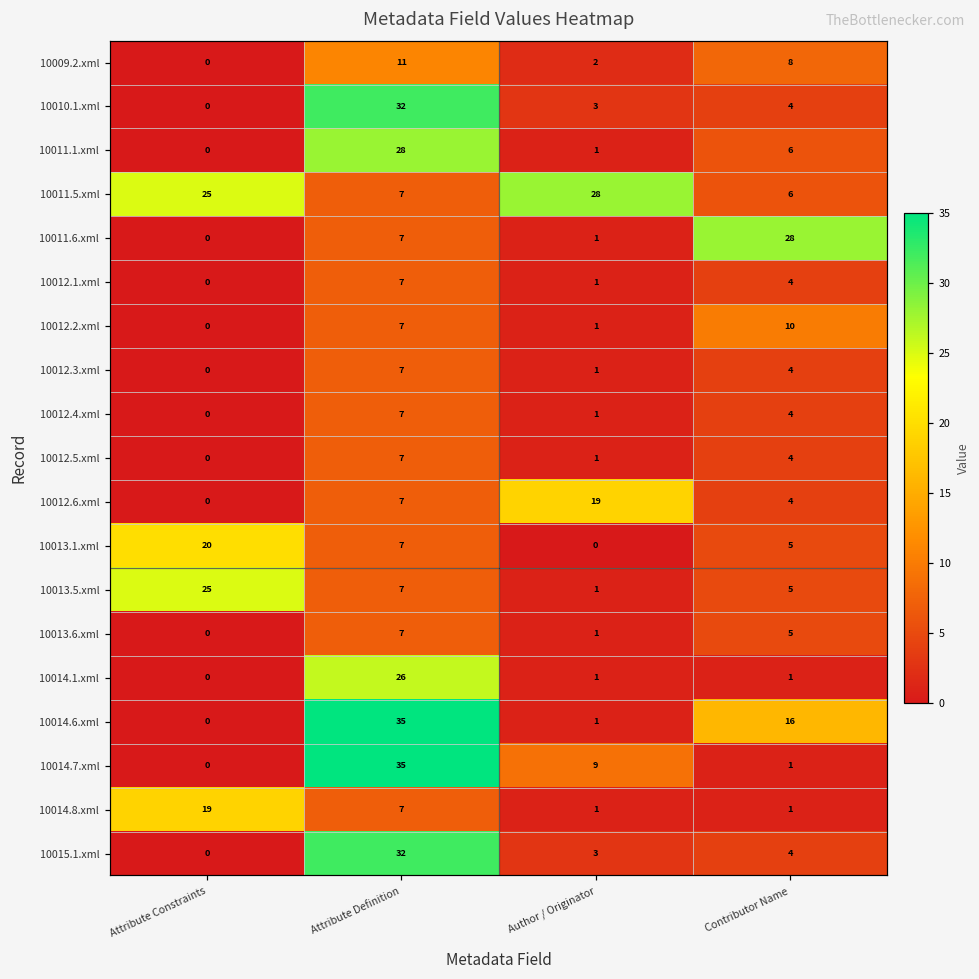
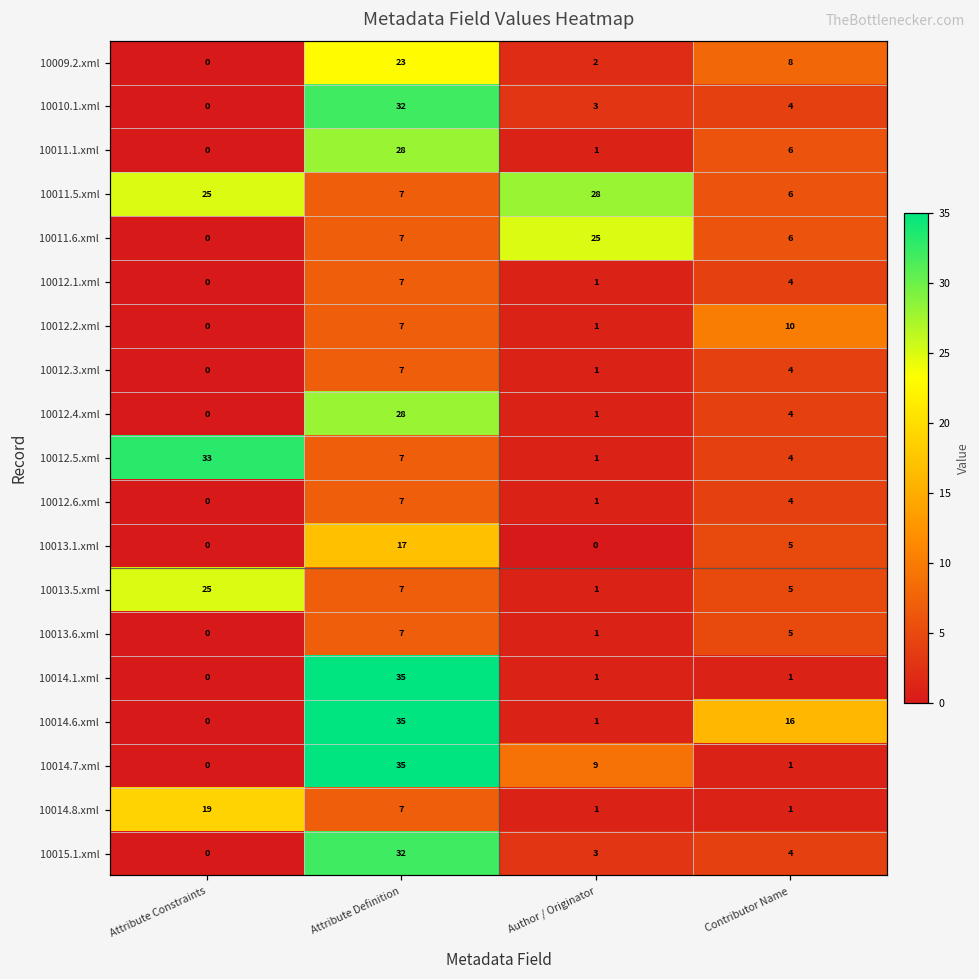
10009.2.xml, Attribute Definition: 11 -> 23
10011.6.xml, Author / Originator: 1 -> 25
10011.6.xml, Contributor Name: 28 -> 6
10012.4.xml, Attribute Definition: 7 -> 28
10012.5.xml, Attribute Constraints: 0 -> 33
10012.6.xml, Author / Originator: 19 -> 1
10013.1.xml, Attribute Constraints: 20 -> 0
10013.1.xml, Attribute Definition: 7 -> 17
10014.1.xml, Attribute Definition: 26 -> 35
